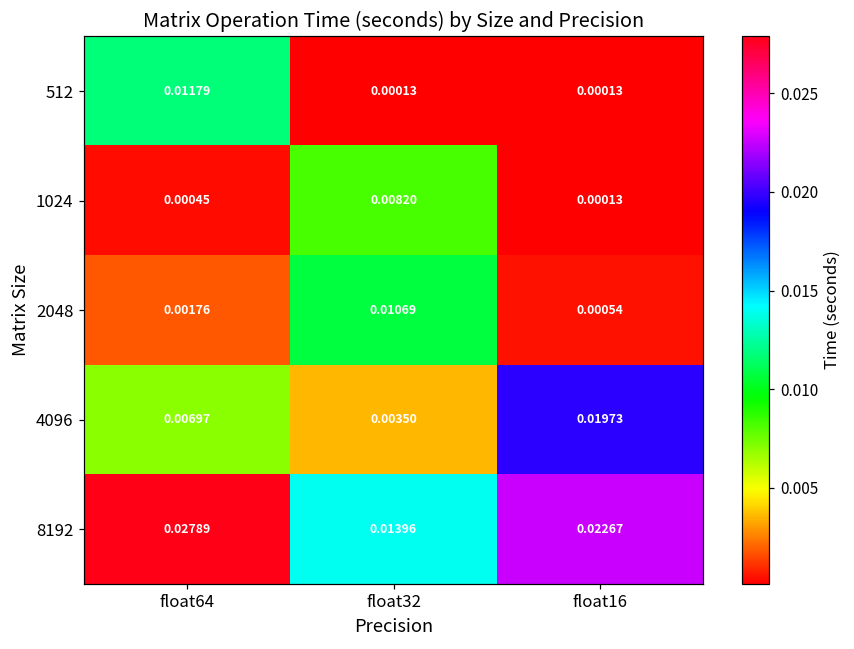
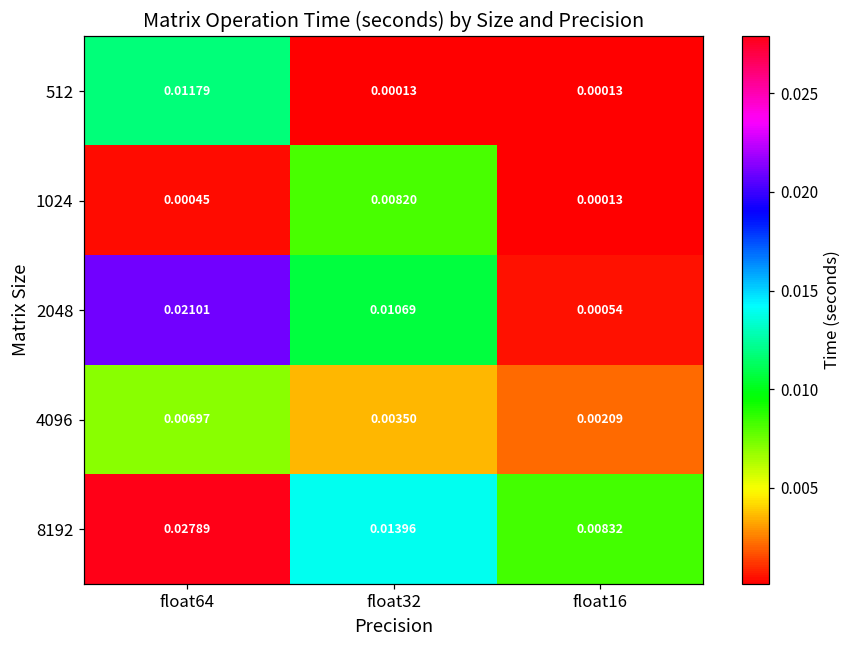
2048, float64: 0.00176 -> 0.02101
4096, float16: 0.01973 -> 0.00209
8192, float16: 0.02267 -> 0.00832
